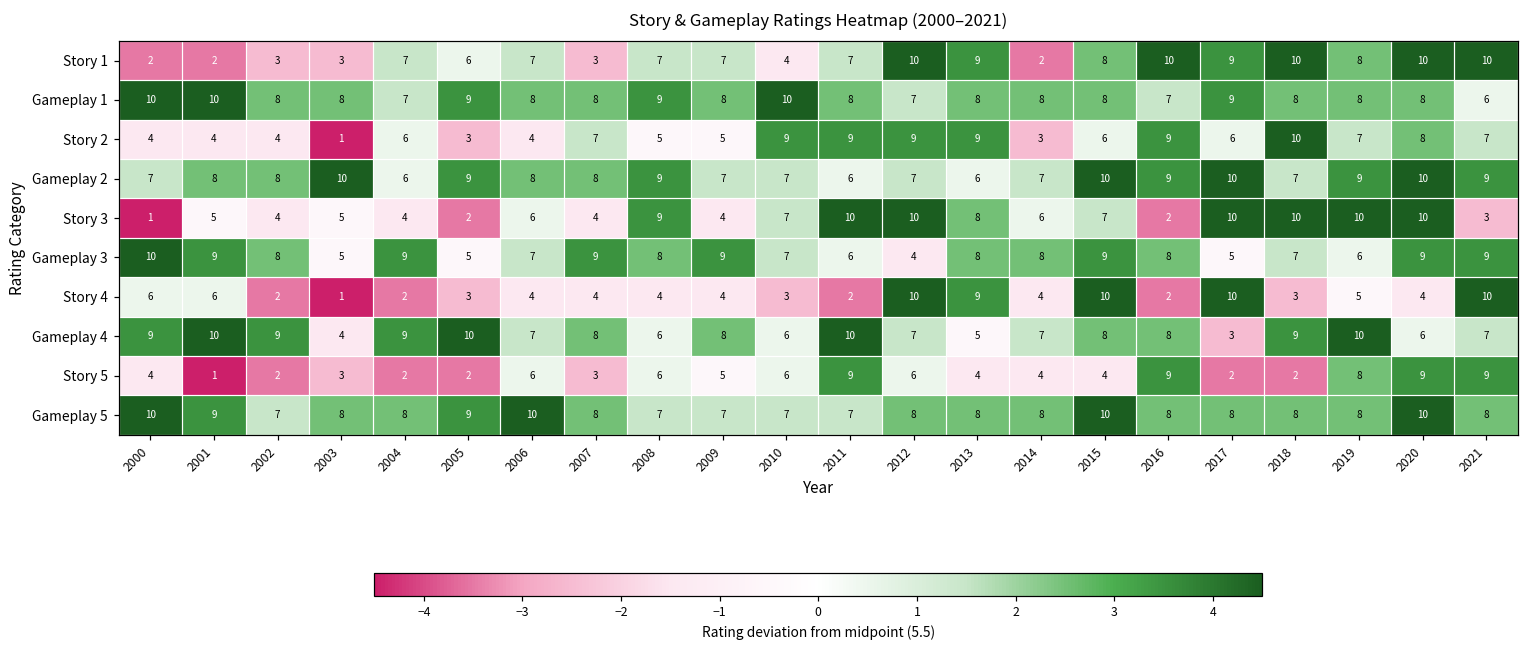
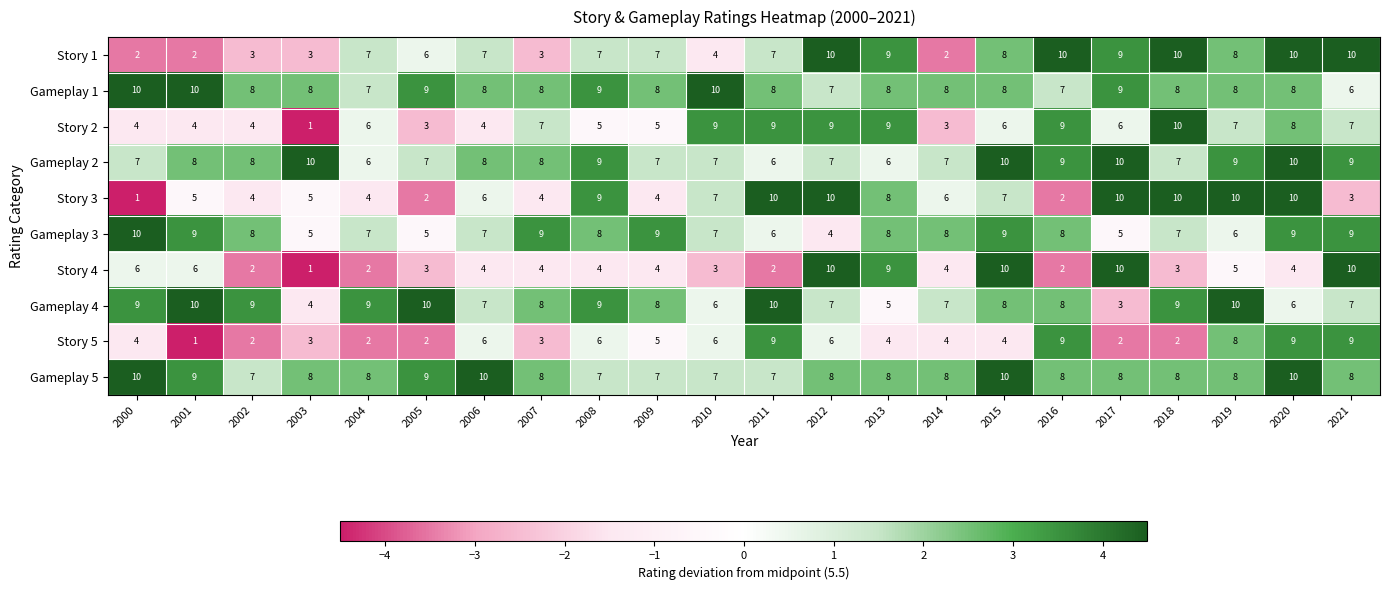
Gameplay 2, 2005: 9 -> 7
Gameplay 3, 2004: 9 -> 7
Gameplay 4, 2008: 6 -> 9
